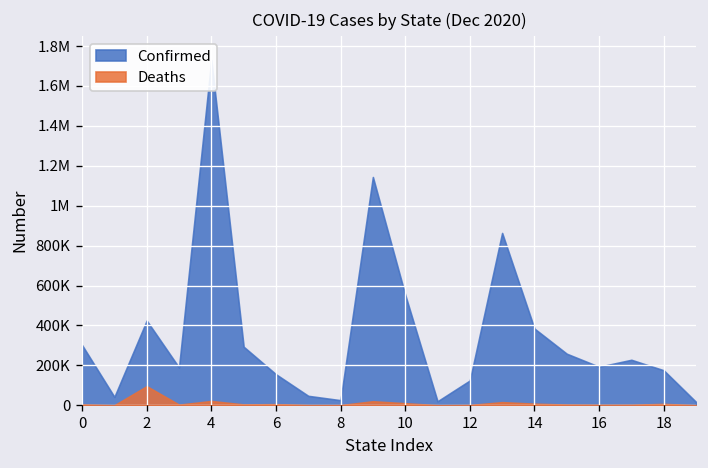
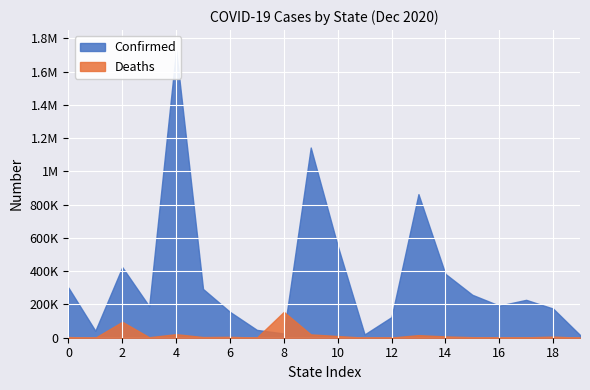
Deaths, 8: 0 -> 160000
